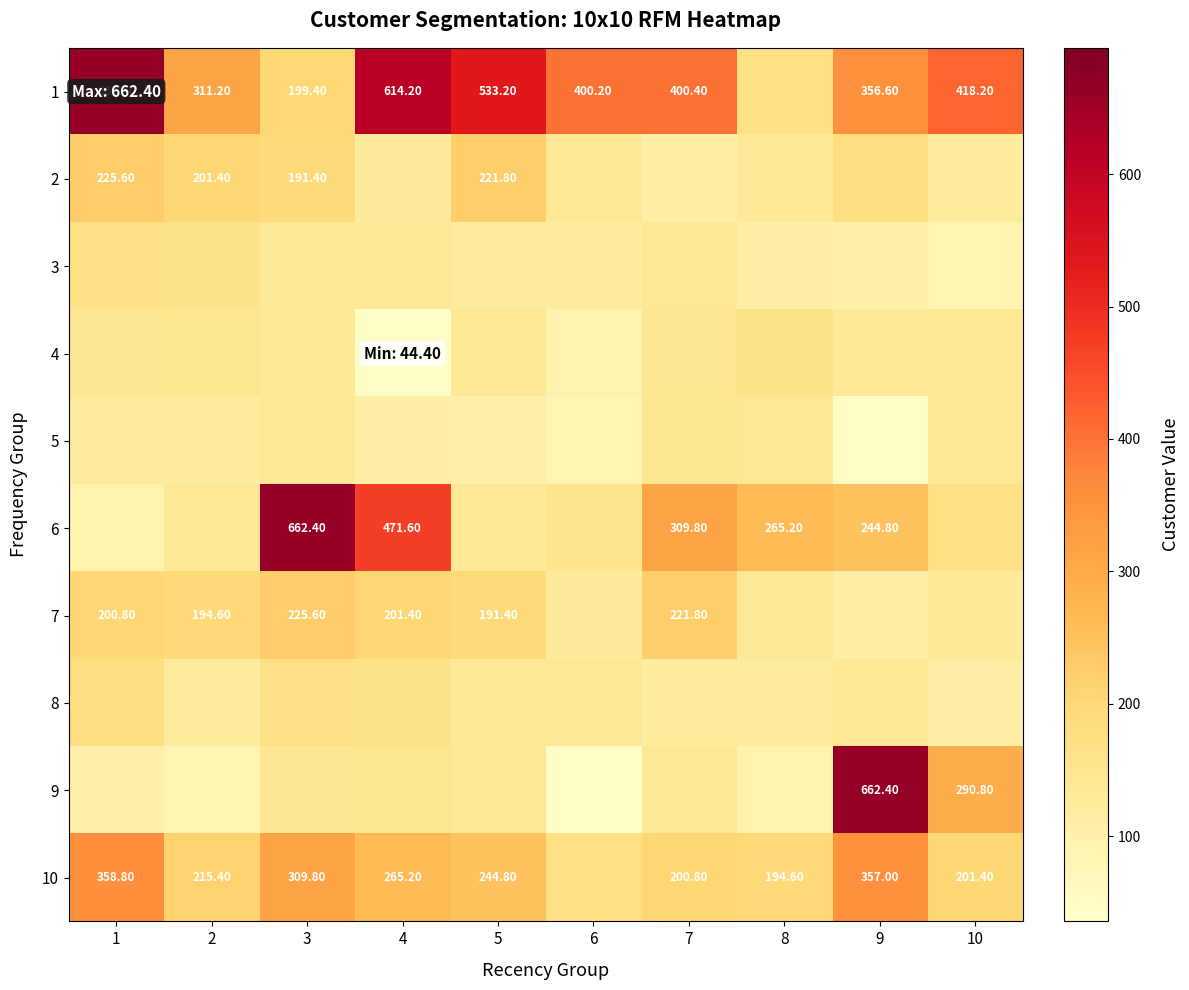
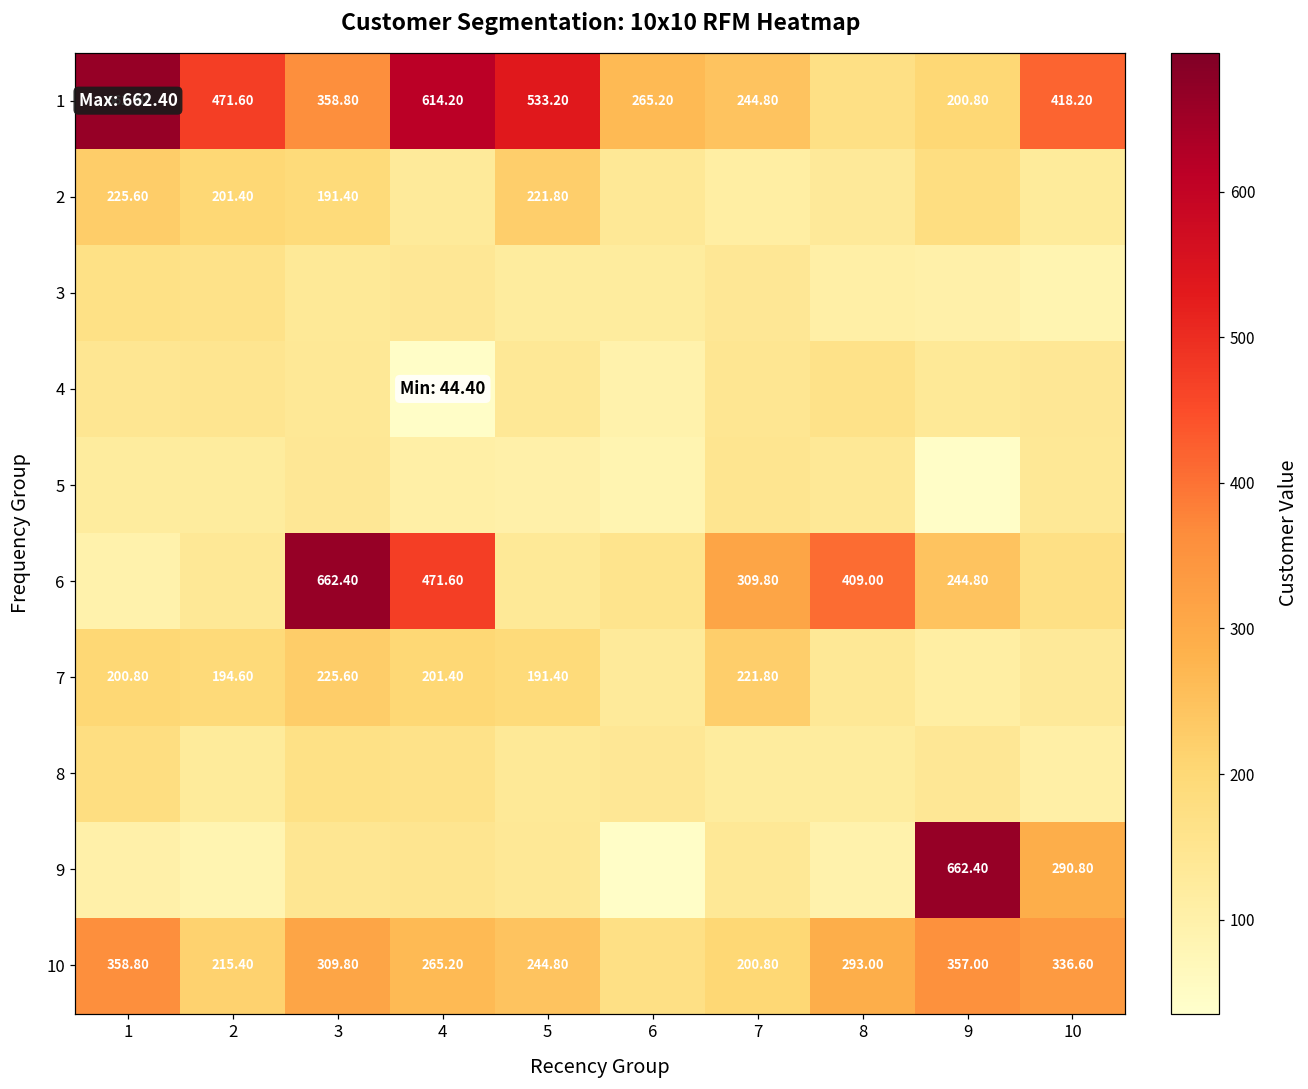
1, 2: 311.20 -> 471.60
1, 3: 199.40 -> 358.80
1, 6: 400.20 -> 265.20
1, 7: 400.40 -> 244.80
1, 9: 356.60 -> 200.80
6, 8: 265.20 -> 409.00
10, 8: 194.60 -> 293.00
10, 10: 201.40 -> 336.60
